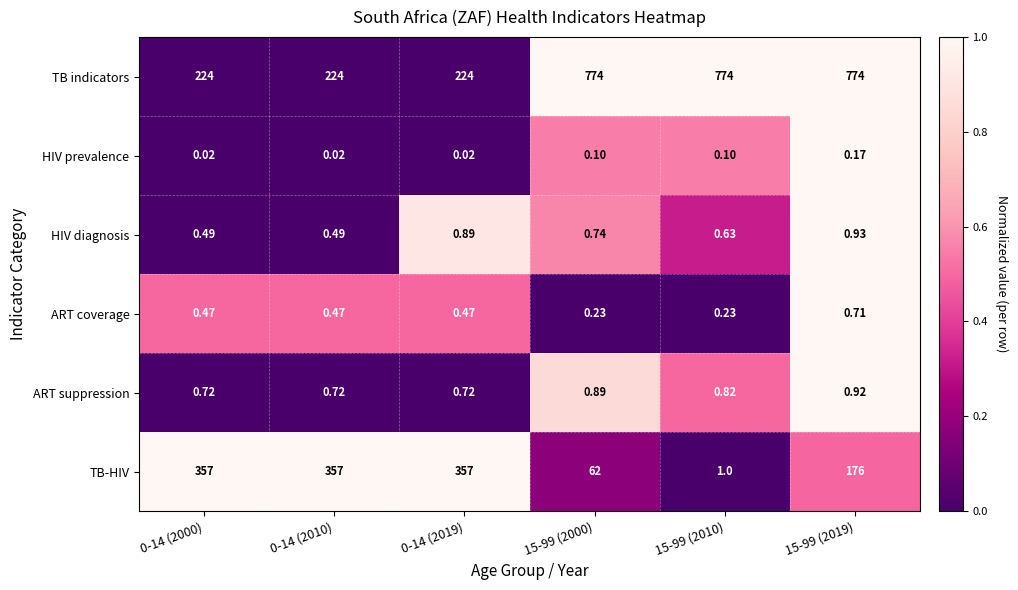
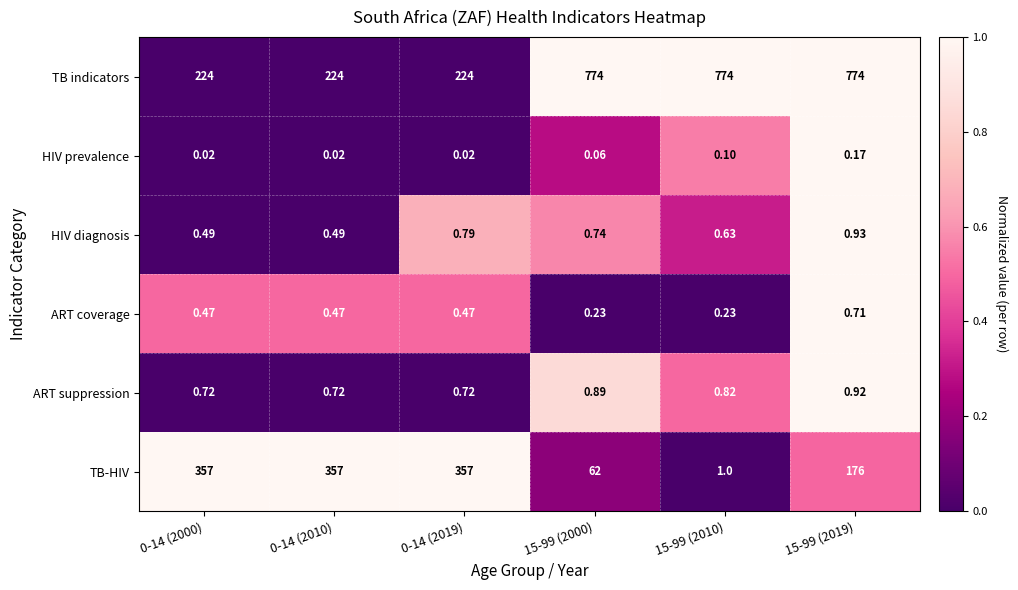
HIV prevalence, 15-99 (2000): 0.10 -> 0.06
HIV diagnosis, 0-14 (2019): 0.89 -> 0.79
